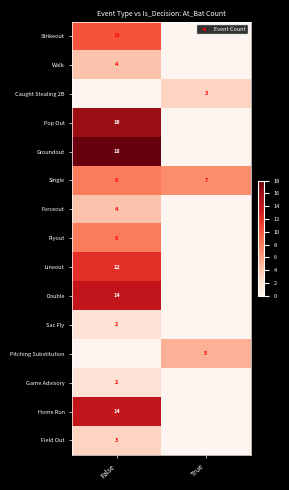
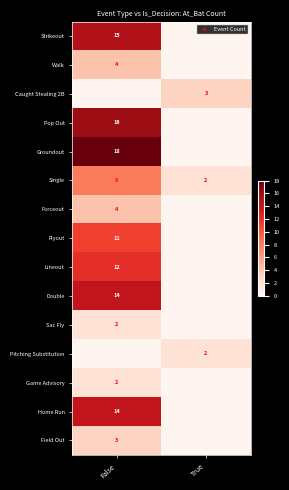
Strikeout, False: 10 -> 15
Single, True: 7 -> 2
Flyout, False: 8 -> 11
Pitching Substitution, True: 5 -> 2
